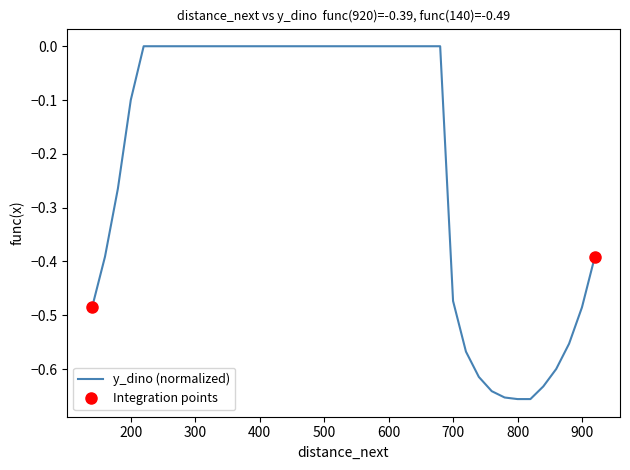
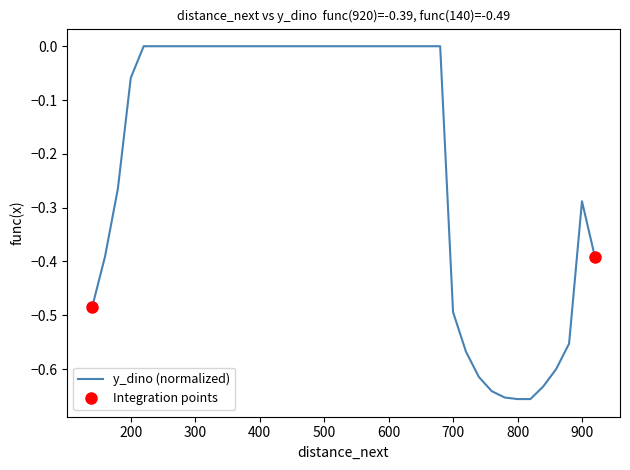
y_dino (normalized), 200: -0.10 -> -0.06
y_dino (normalized), 700: -0.47 -> -0.49
y_dino (normalized), 900: -0.49 -> -0.29
